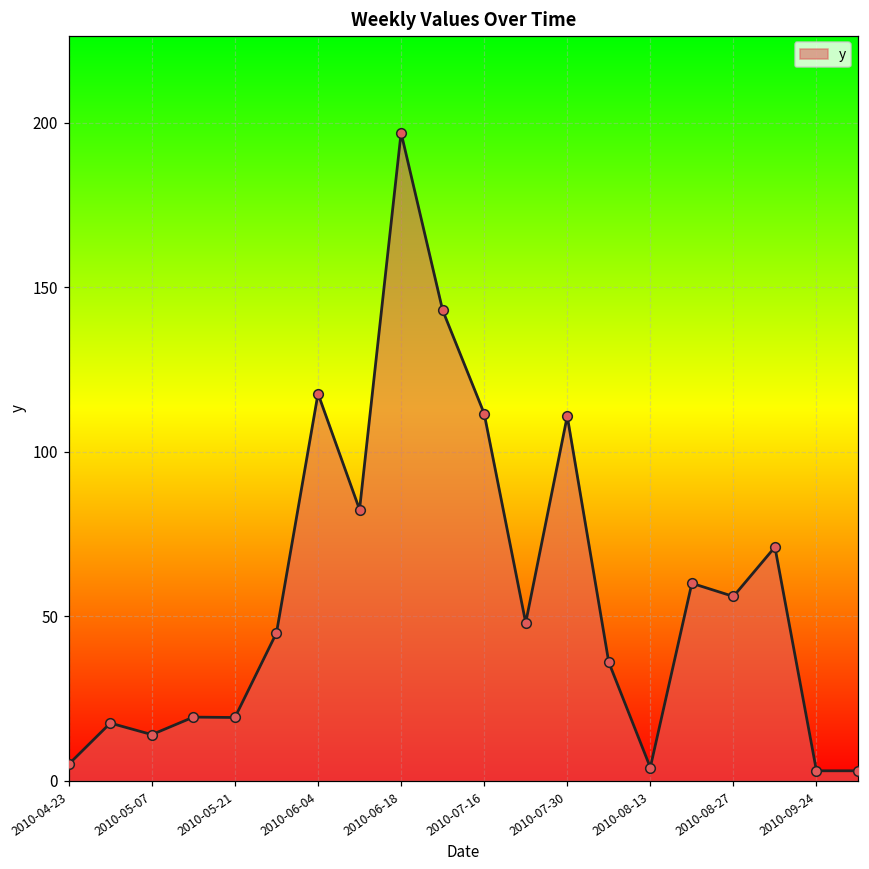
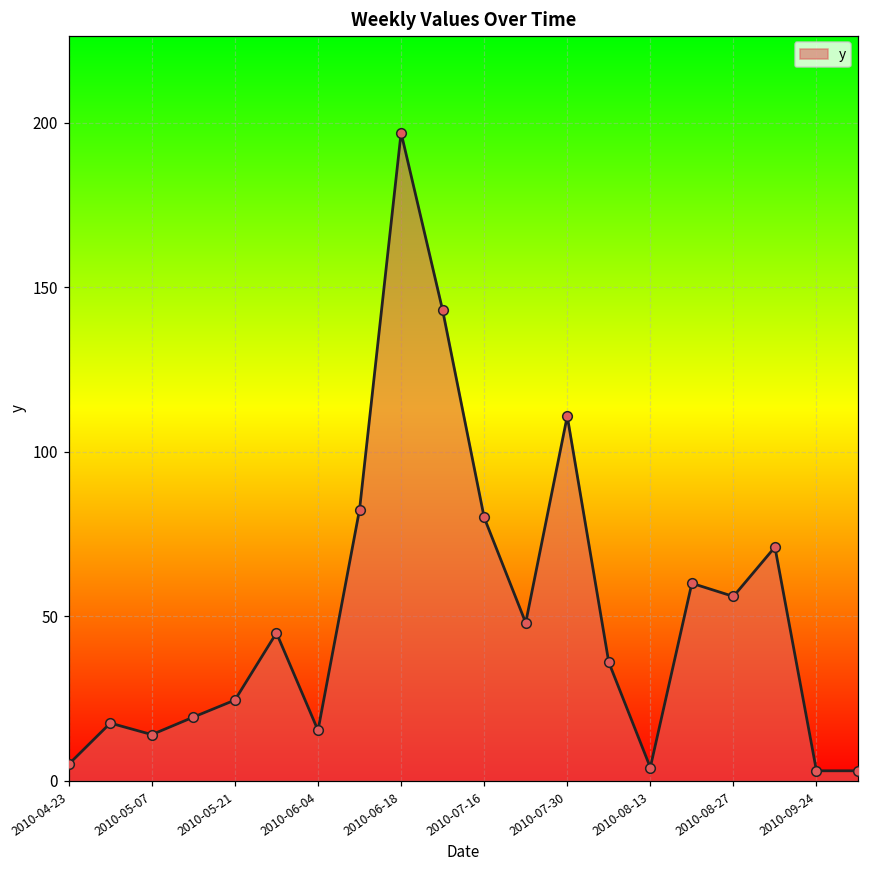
2010-05-21: 19 -> 25
2010-06-04: 118 -> 15
2010-07-16: 112 -> 80
